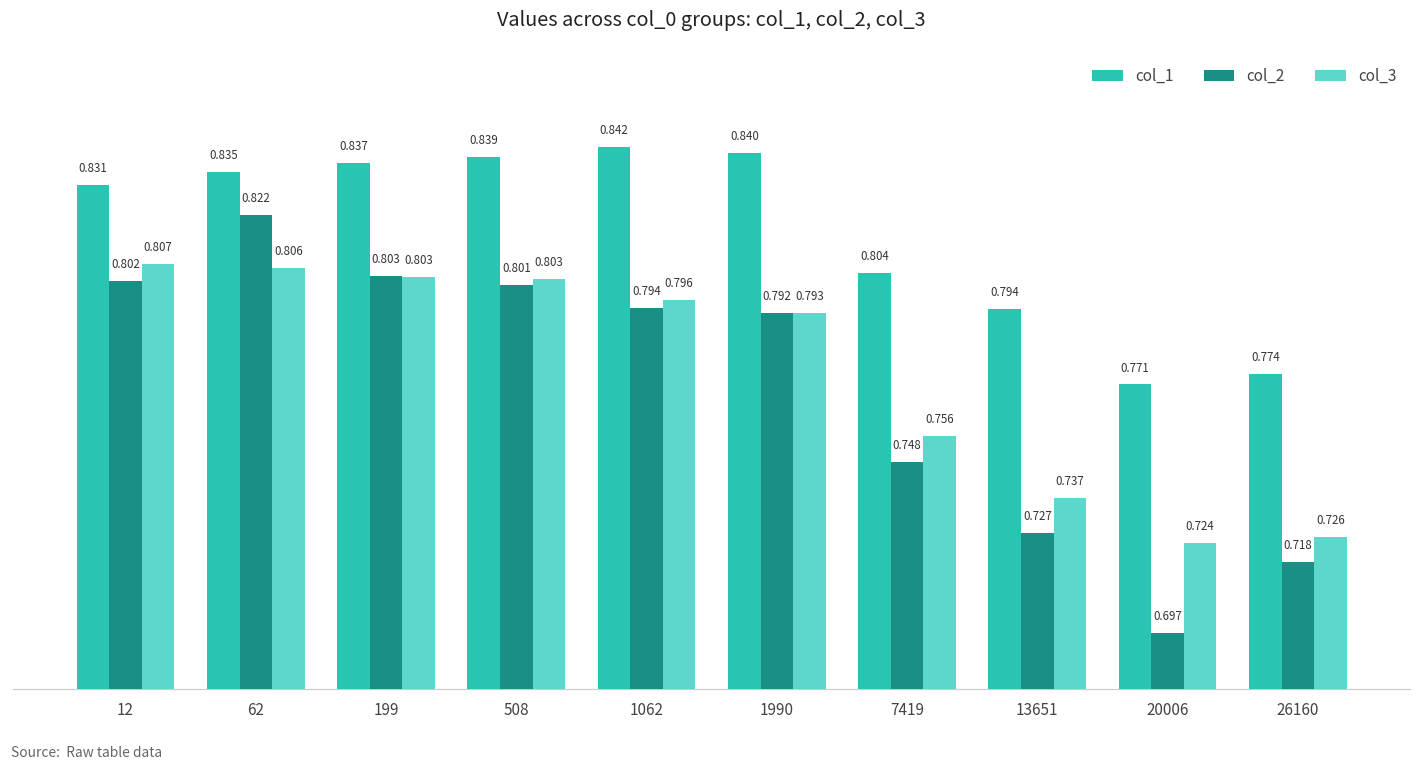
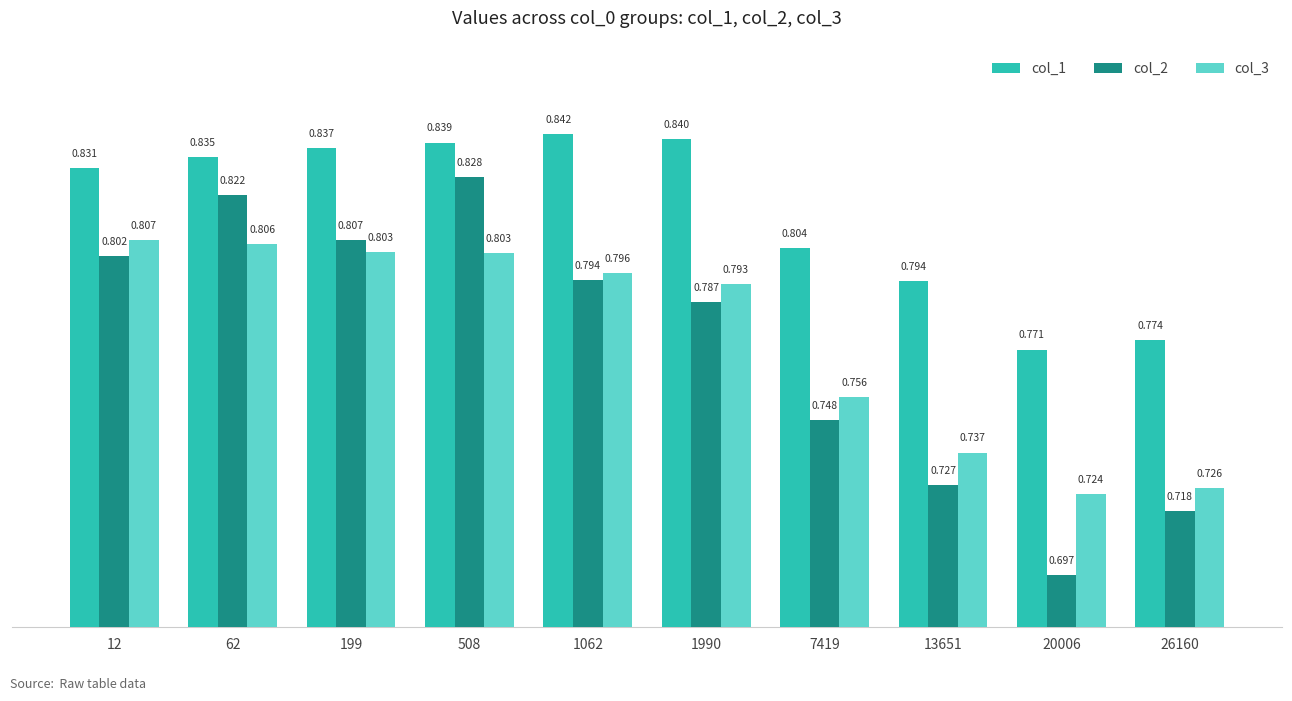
col_2, 199: 0.803 -> 0.807
col_2, 508: 0.801 -> 0.828
col_2, 1990: 0.792 -> 0.787
